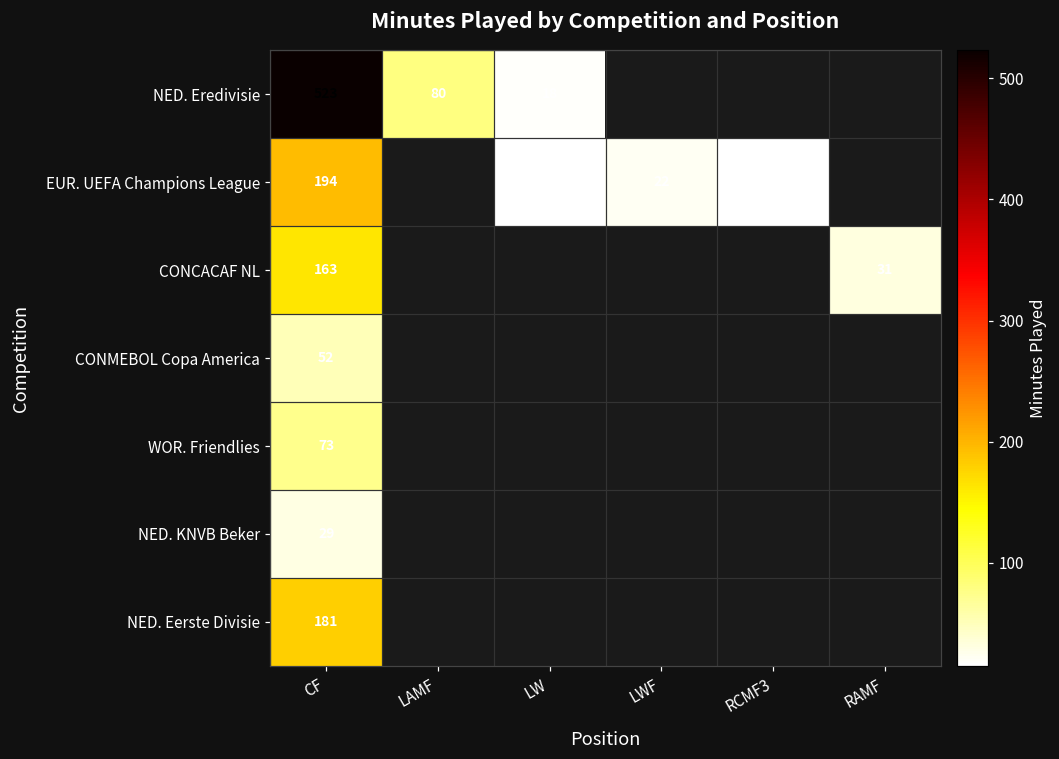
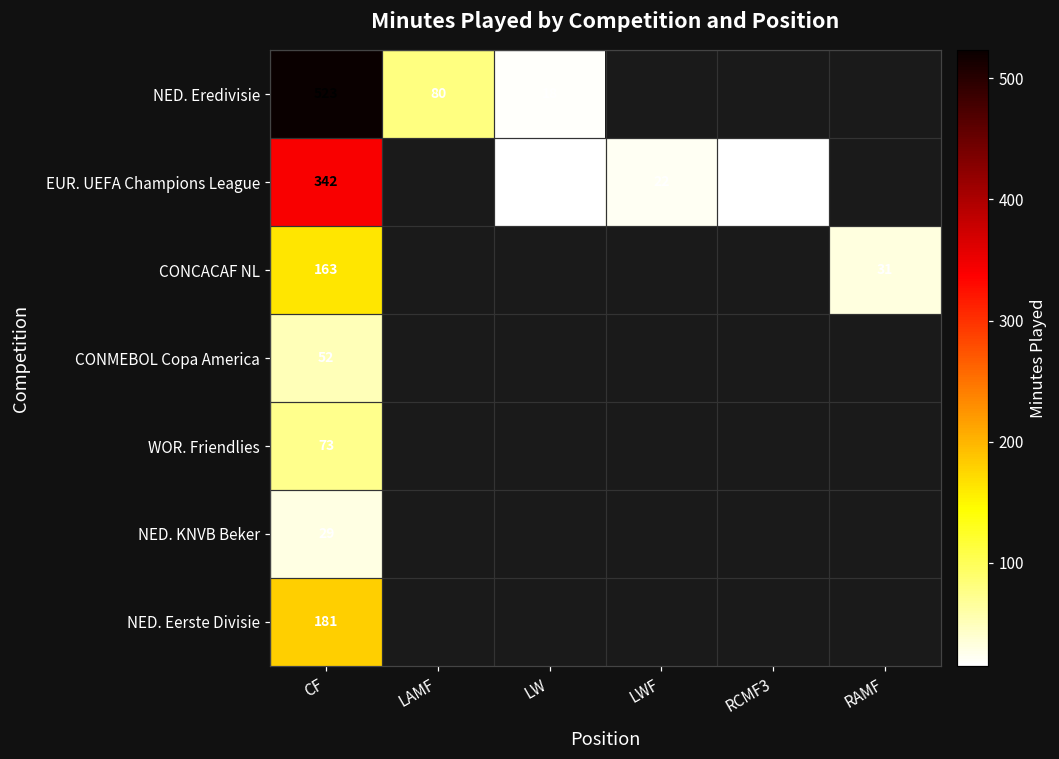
EUR. UEFA Champions League, CF: 194 -> 342
